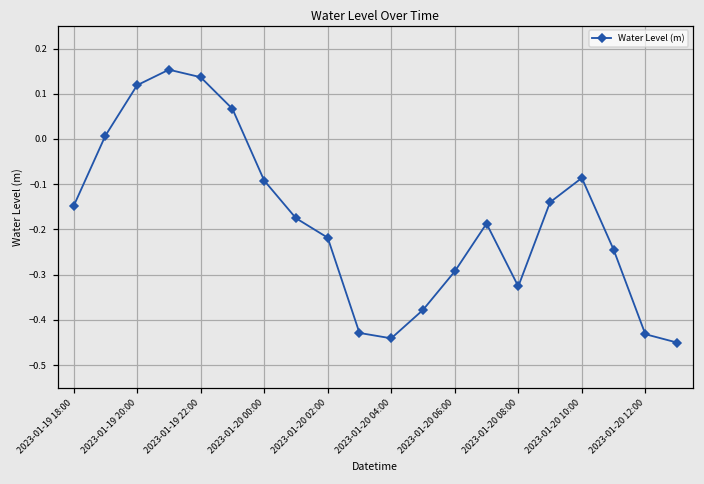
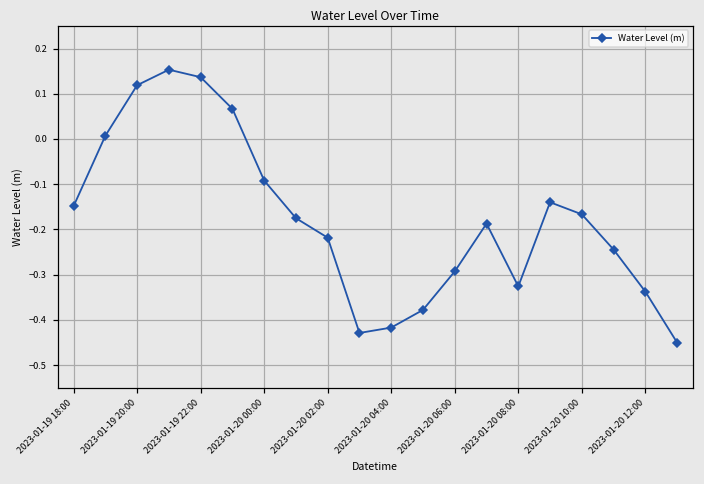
2023-01-20 04:00: -0.44 -> -0.42
2023-01-20 10:00: -0.09 -> -0.17
2023-01-20 12:00: -0.43 -> -0.34
